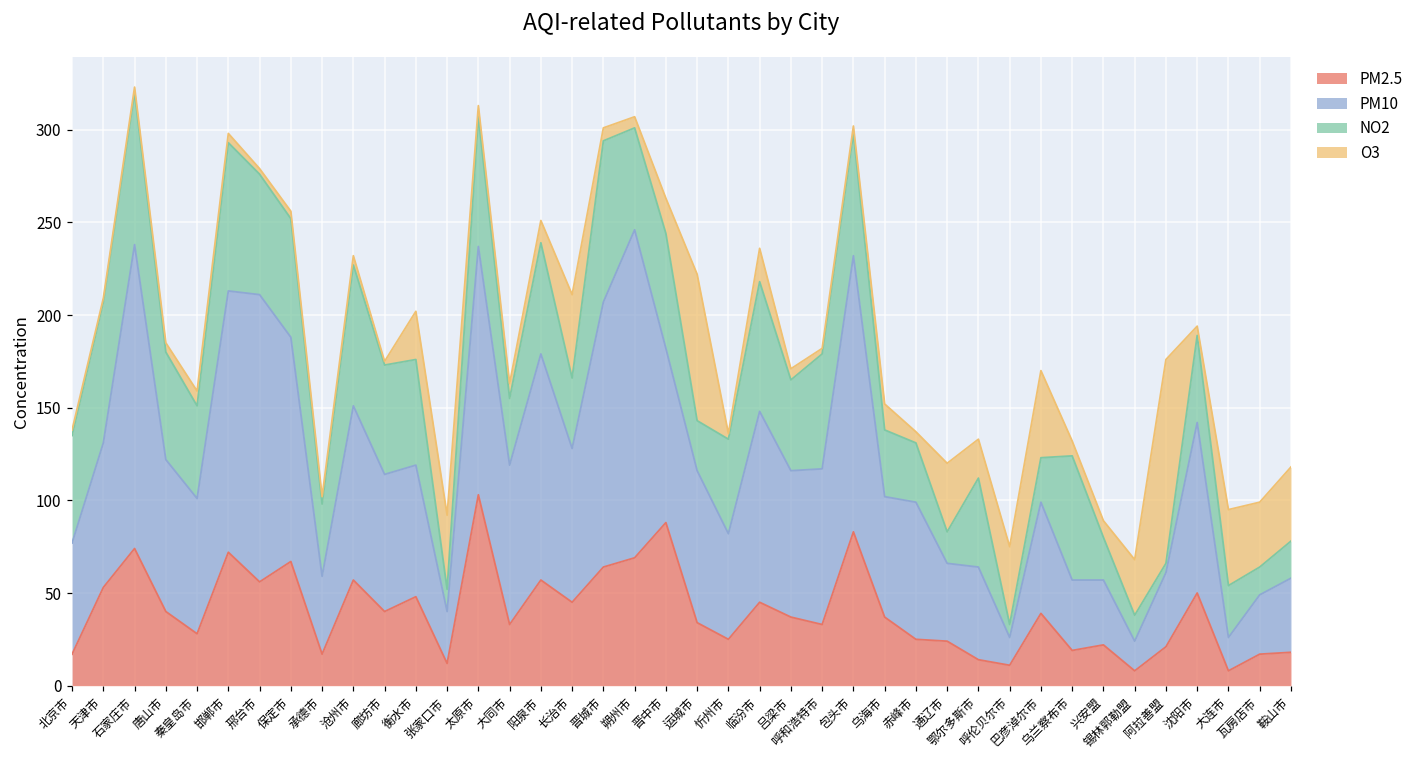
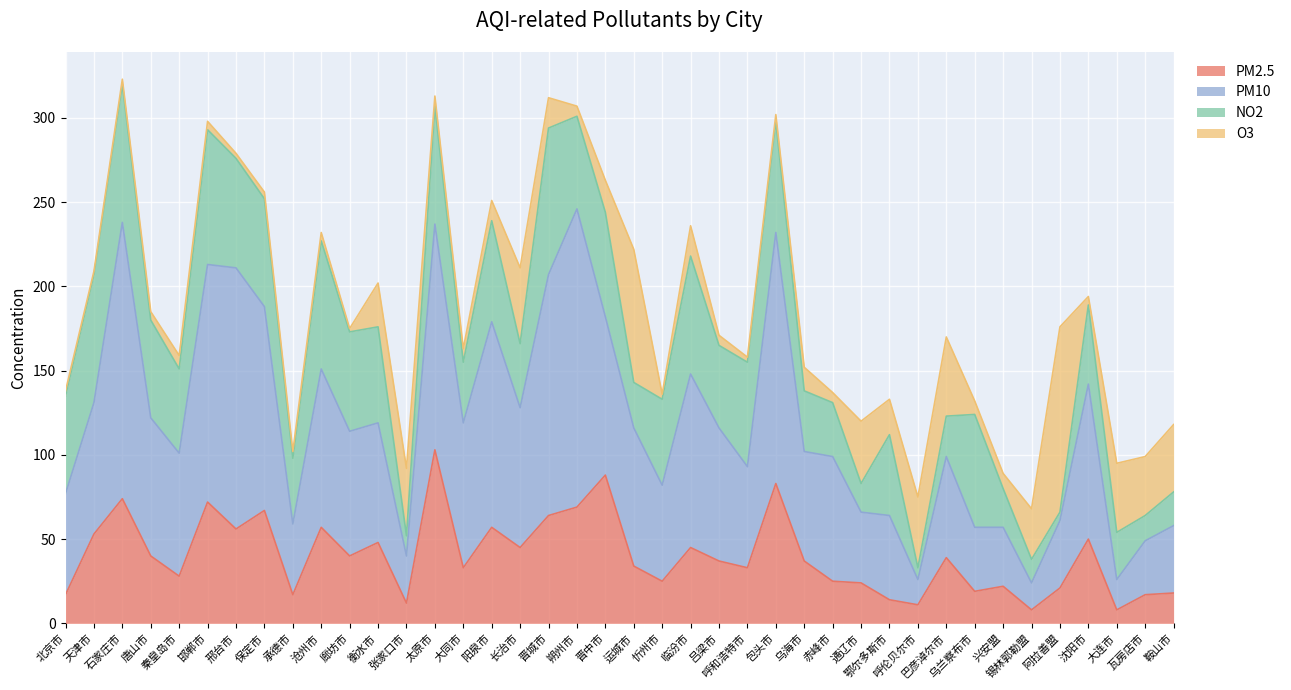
O3, 晋城市: 7 -> 18
PM10, 呼和浩特市: 84 -> 60
